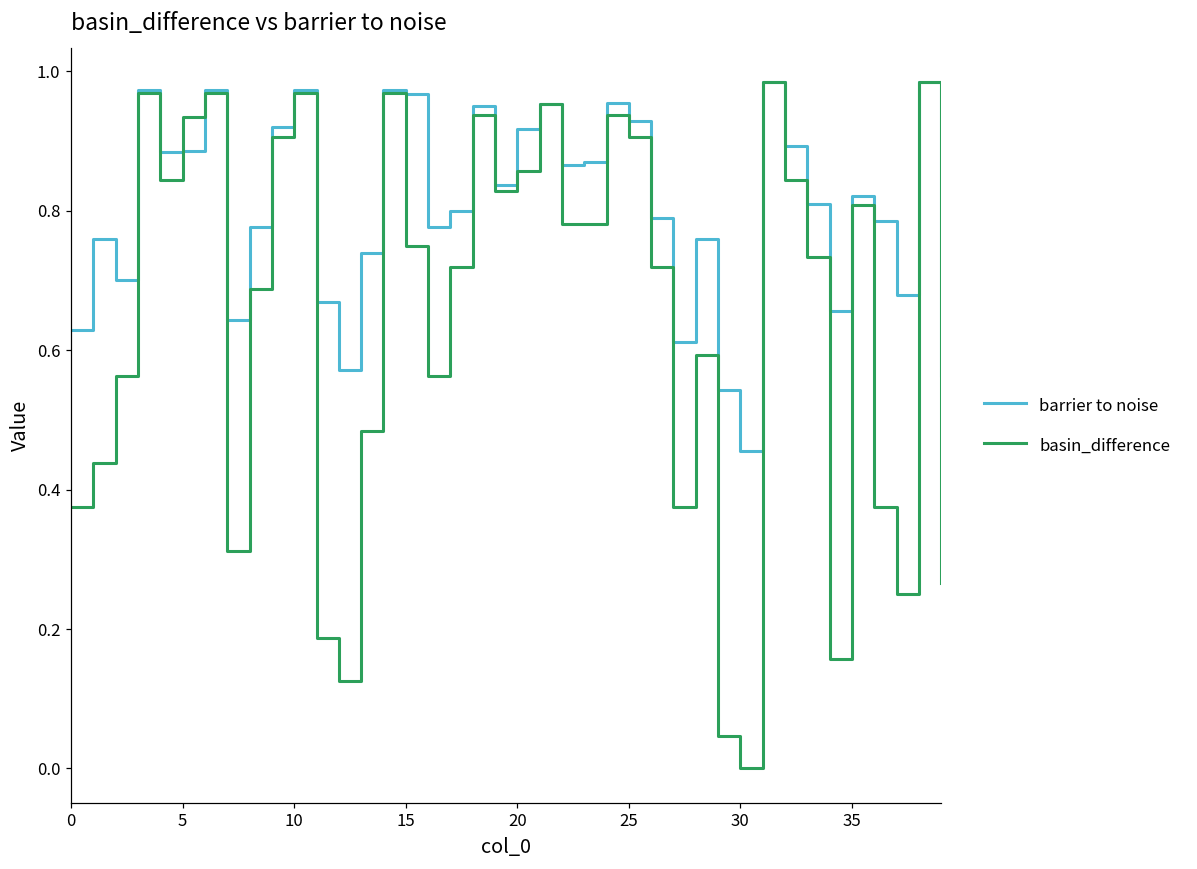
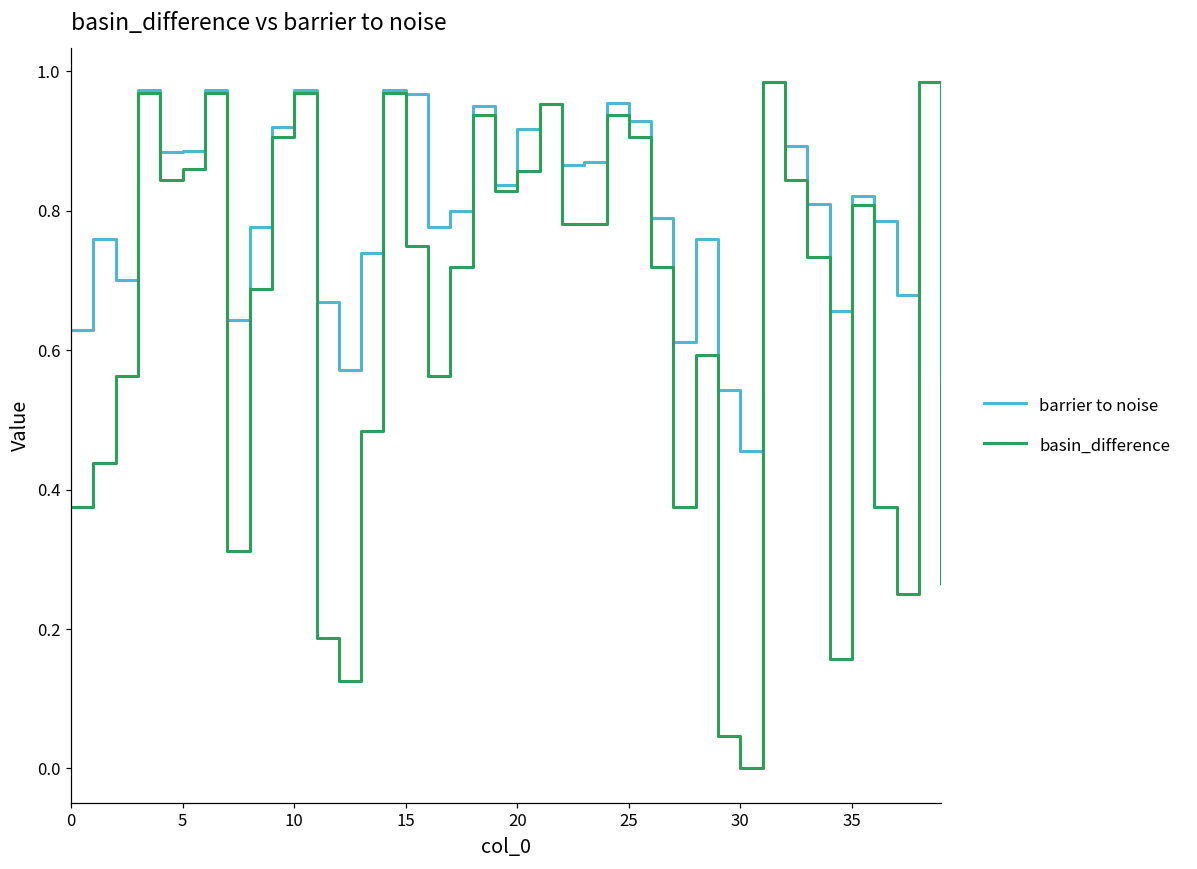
basin_difference, 5: 0.93 -> 0.86
